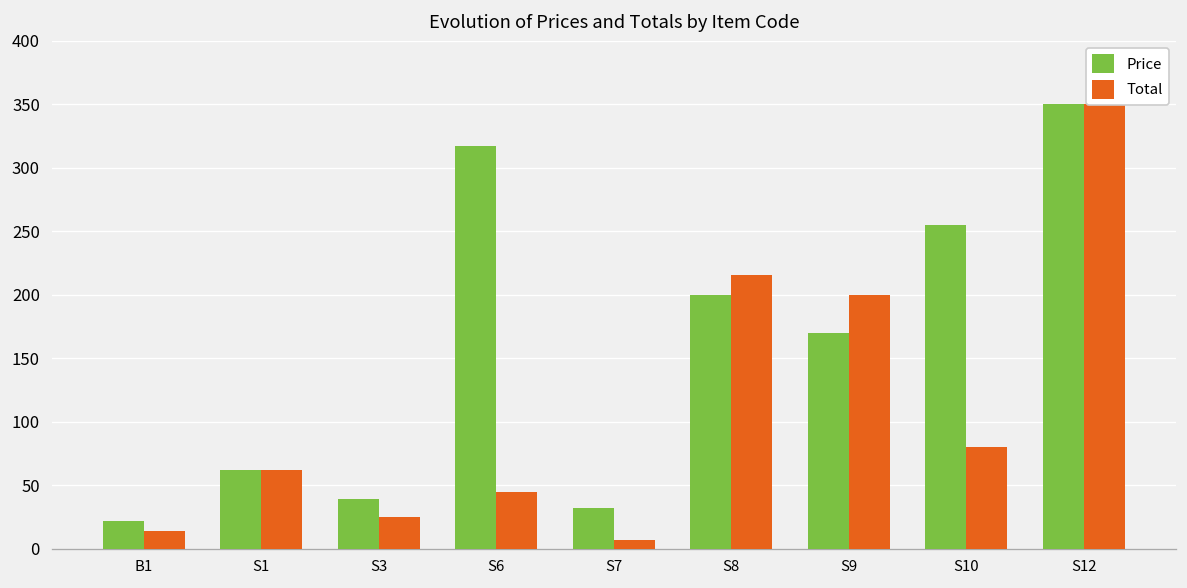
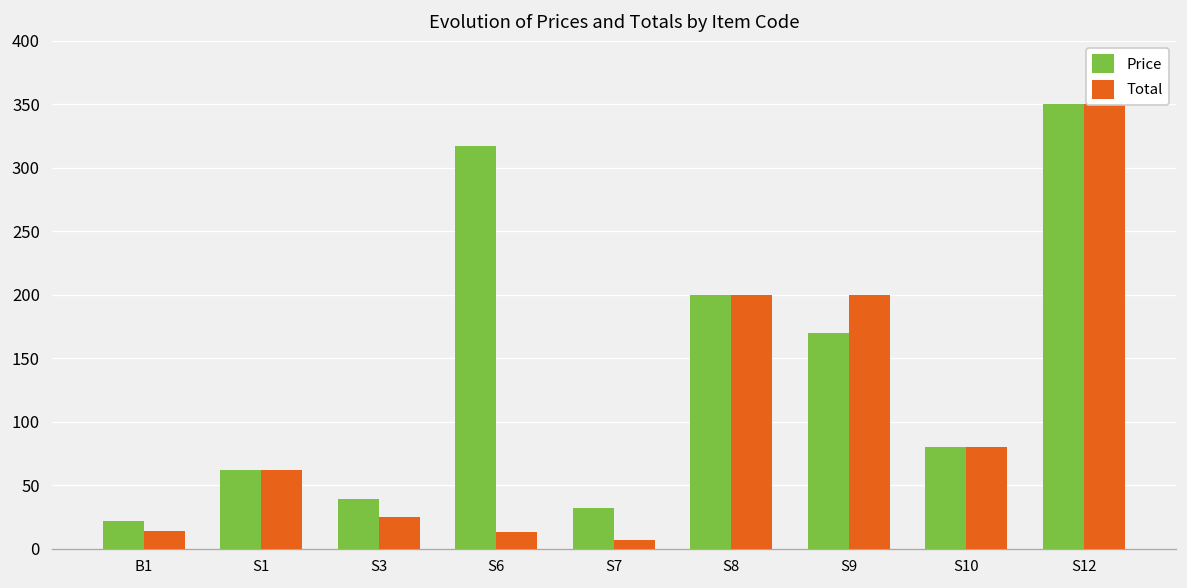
Total, S6: 45 -> 13
Total, S8: 216 -> 200
Price, S10: 255 -> 80
